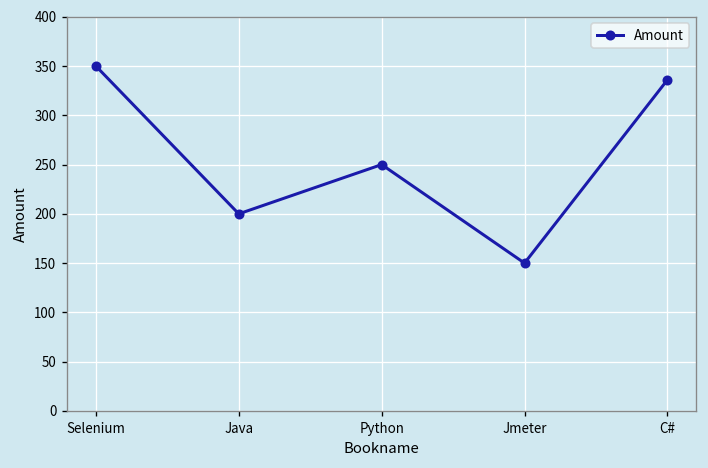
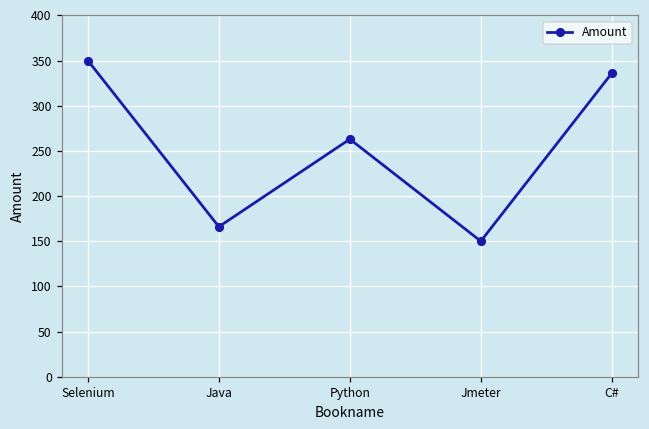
Java: 200 -> 170
Python: 250 -> 260
